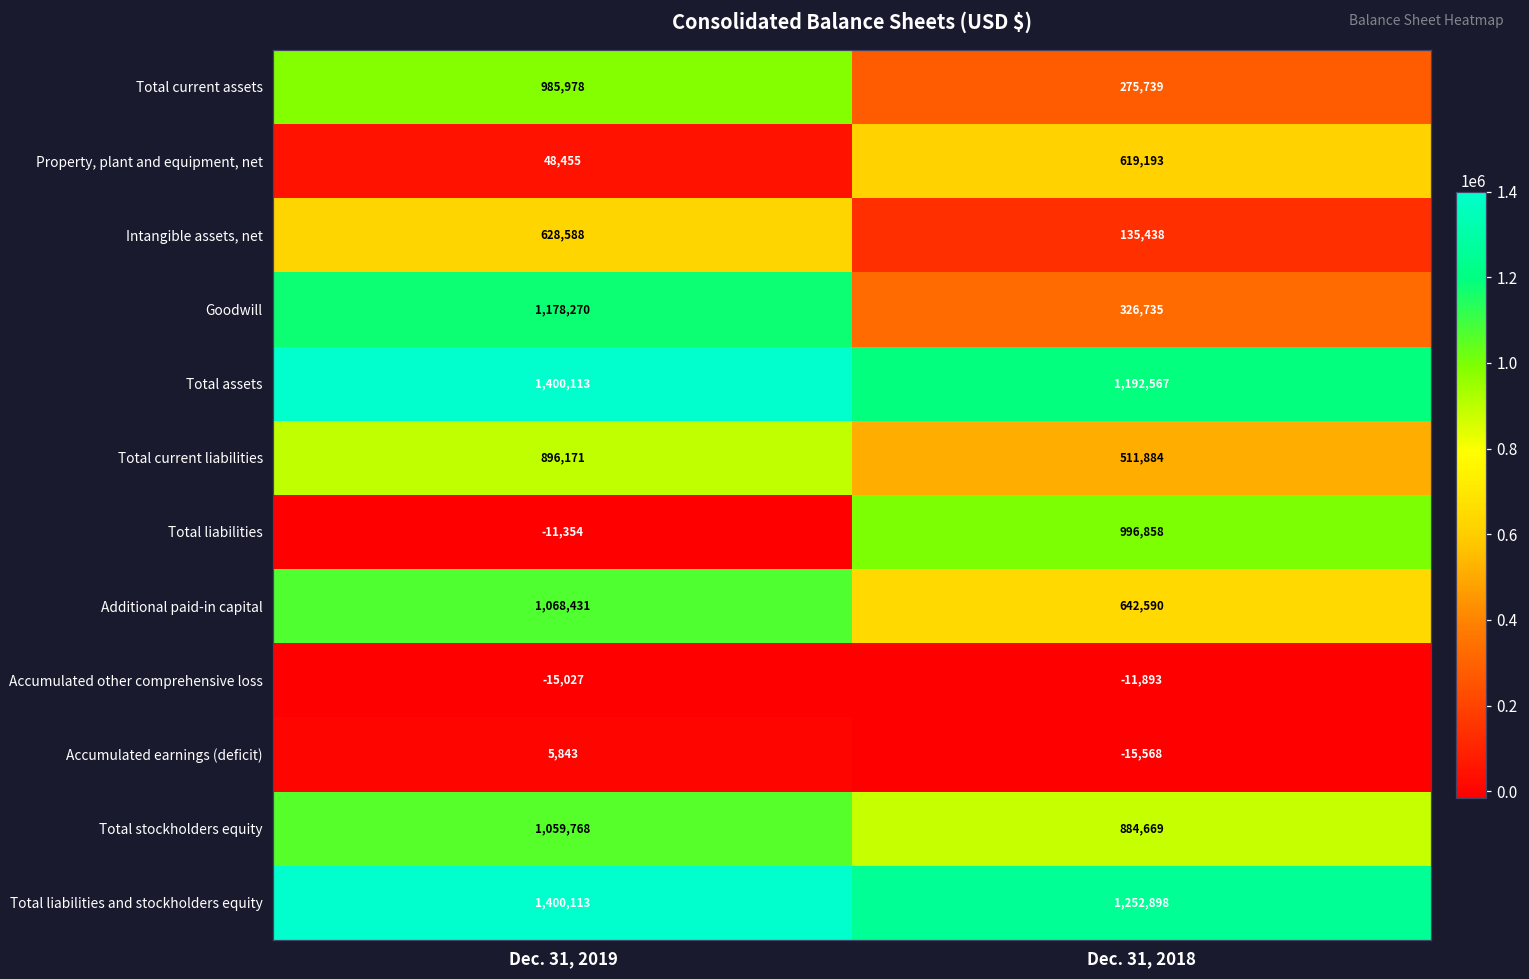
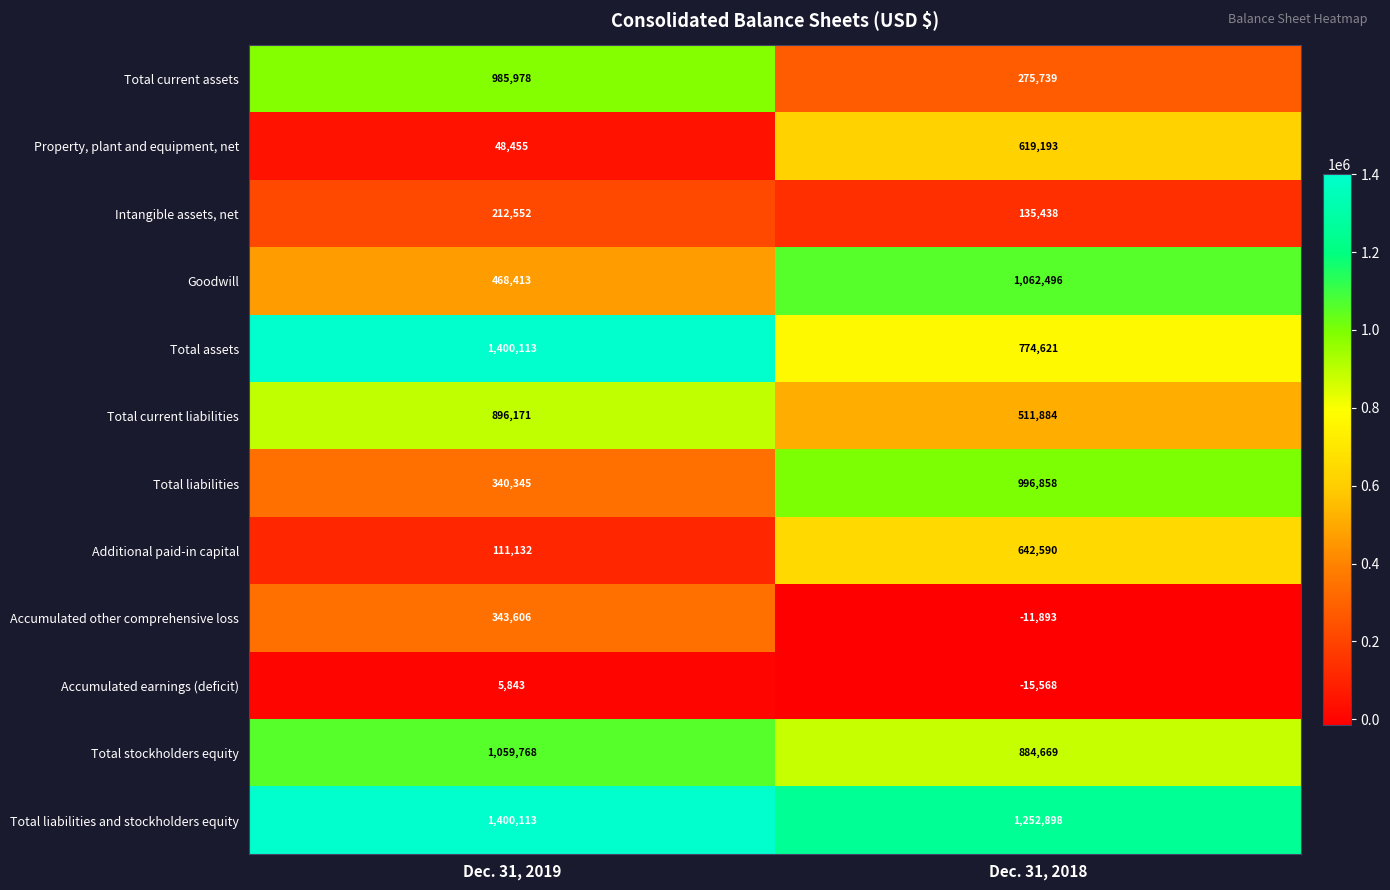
Intangible assets, net, Dec. 31, 2019: 628,588 -> 212,552
Goodwill, Dec. 31, 2019: 1,178,270 -> 468,413
Goodwill, Dec. 31, 2018: 326,735 -> 1,062,496
Total assets, Dec. 31, 2018: 1,192,567 -> 774,621
Total liabilities, Dec. 31, 2019: -11,354 -> 340,345
Additional paid-in capital, Dec. 31, 2019: 1,068,431 -> 111,132
Accumulated other comprehensive loss, Dec. 31, 2019: -15,027 -> 343,606
